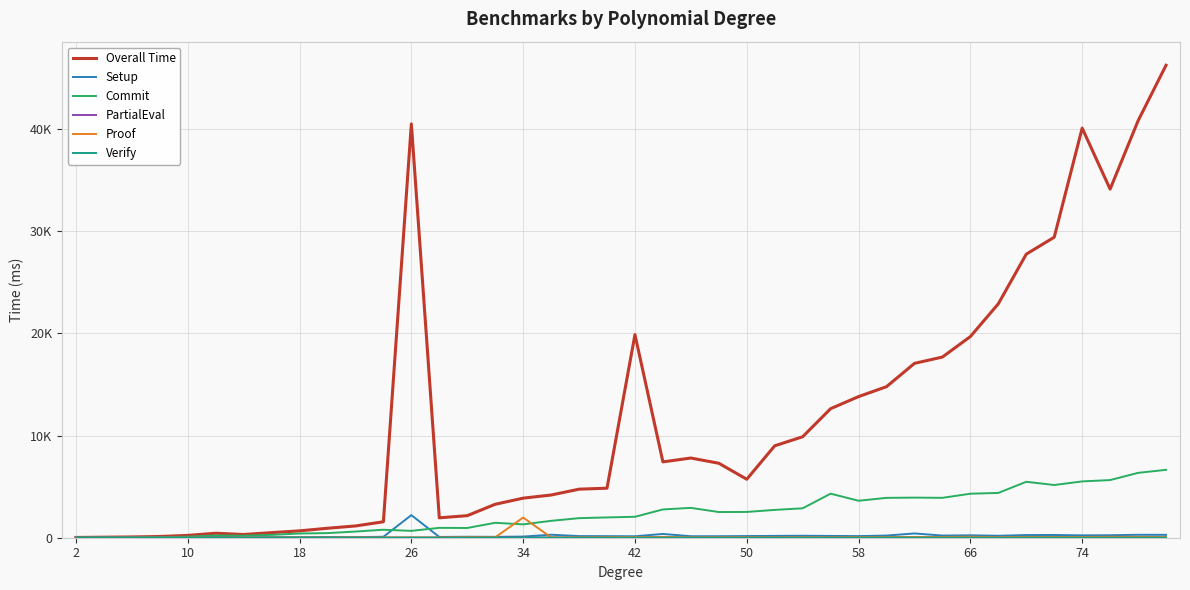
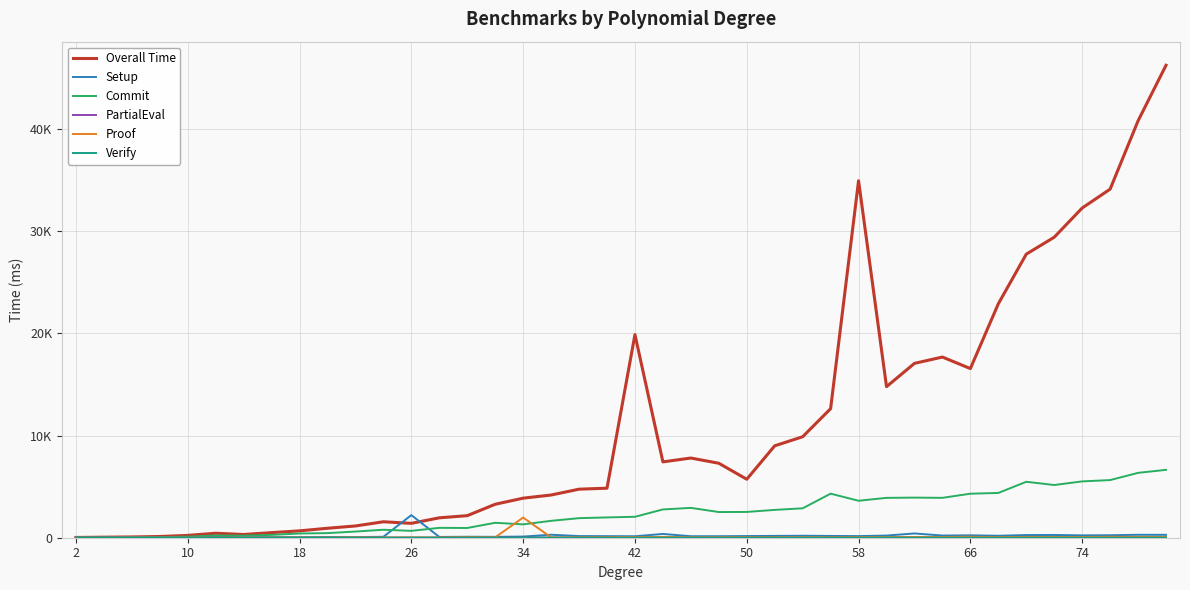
Overall Time, 26: 40500 -> 1400
Overall Time, 58: 13800 -> 34900
Overall Time, 66: 19700 -> 16500
Overall Time, 74: 40100 -> 32300
